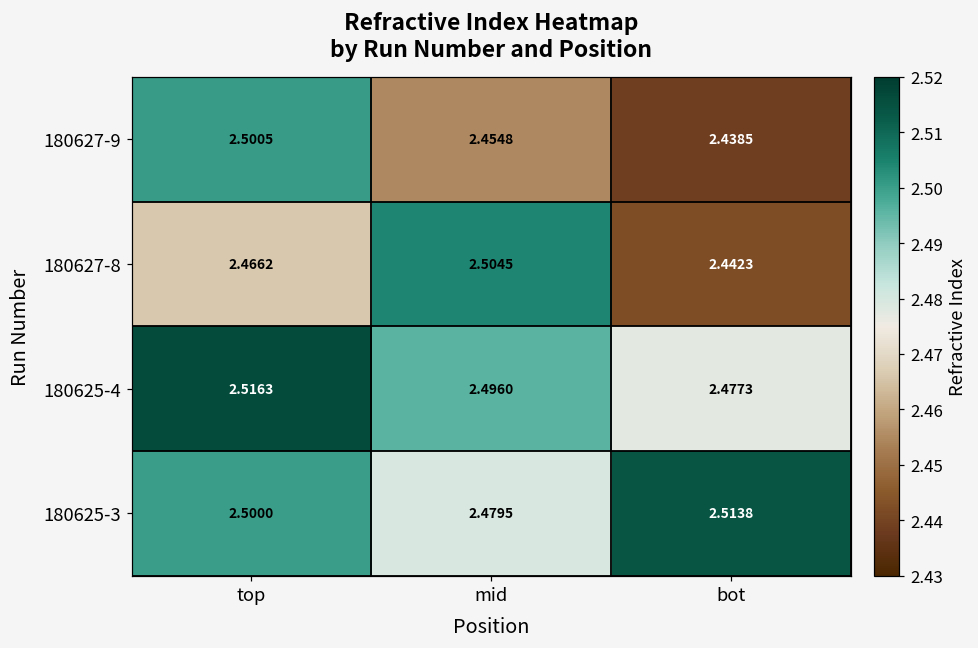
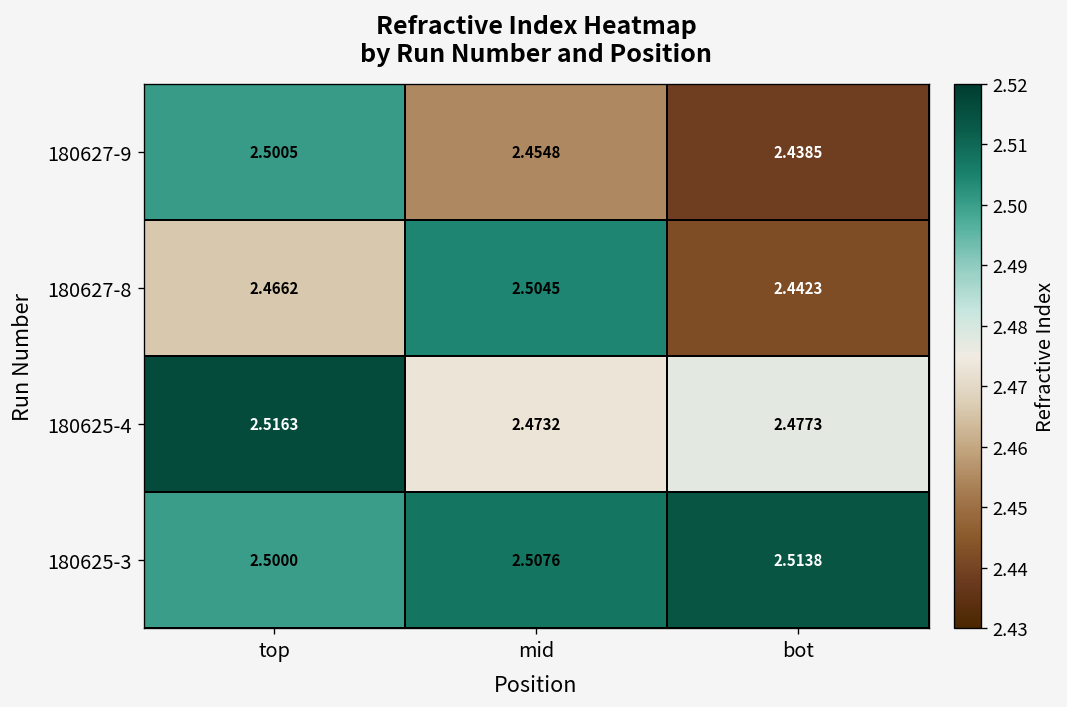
180625-4, mid: 2.4960 -> 2.4732
180625-3, mid: 2.4795 -> 2.5076
